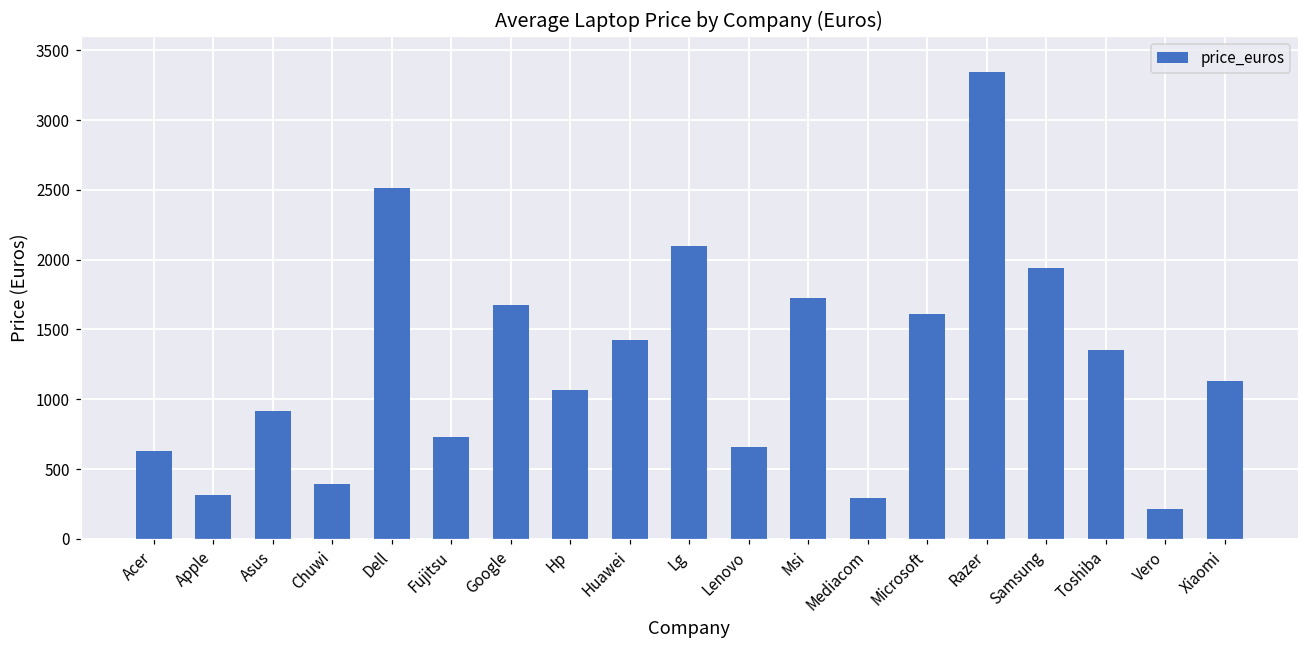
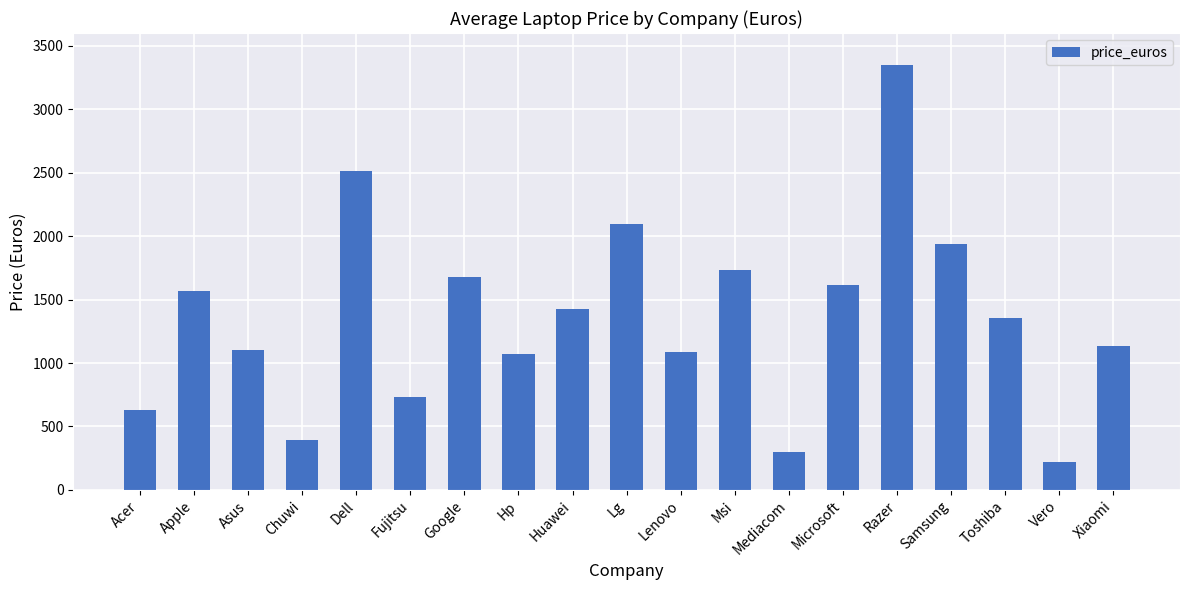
Apple: 320 -> 1560
Asus: 920 -> 1100
Lenovo: 660 -> 1090
